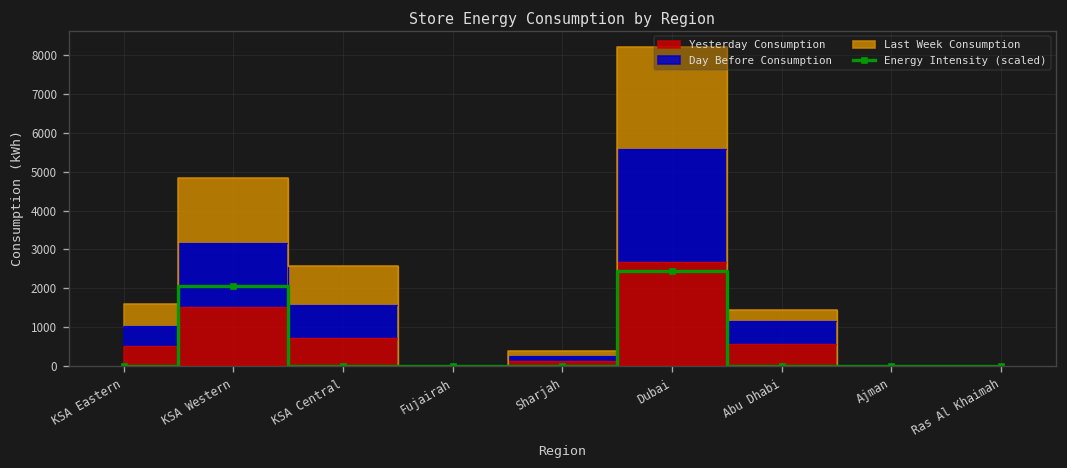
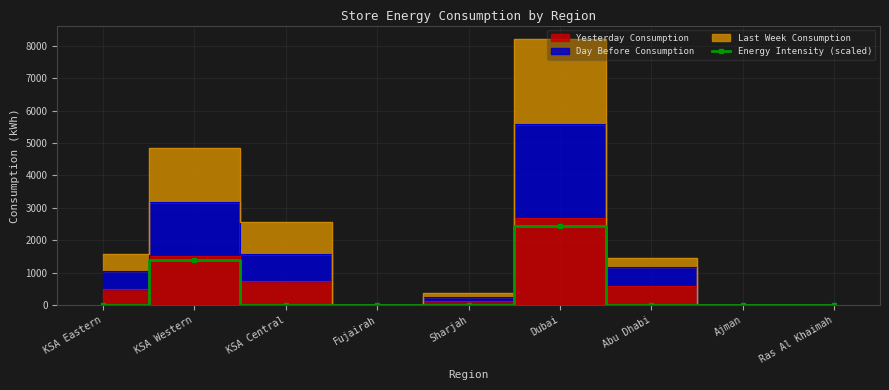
Energy Intensity (scaled), KSA Western: 2100 -> 1400
